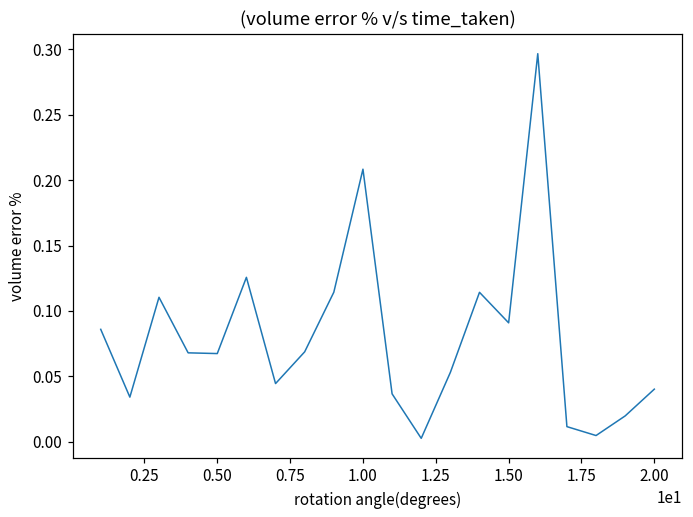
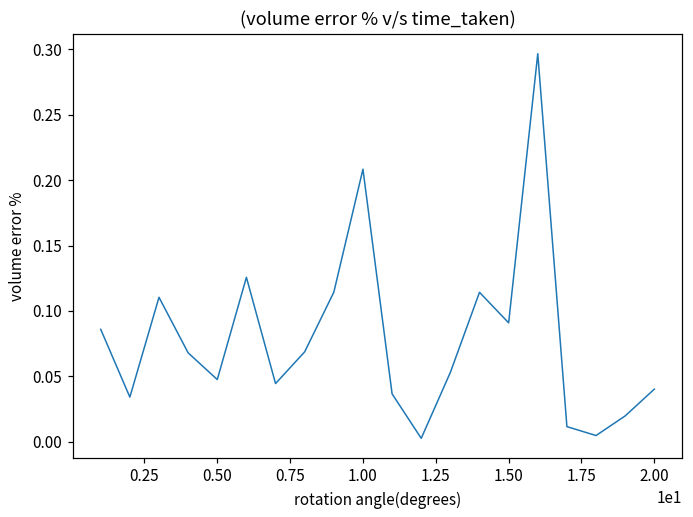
0.50: 0.067 -> 0.048
